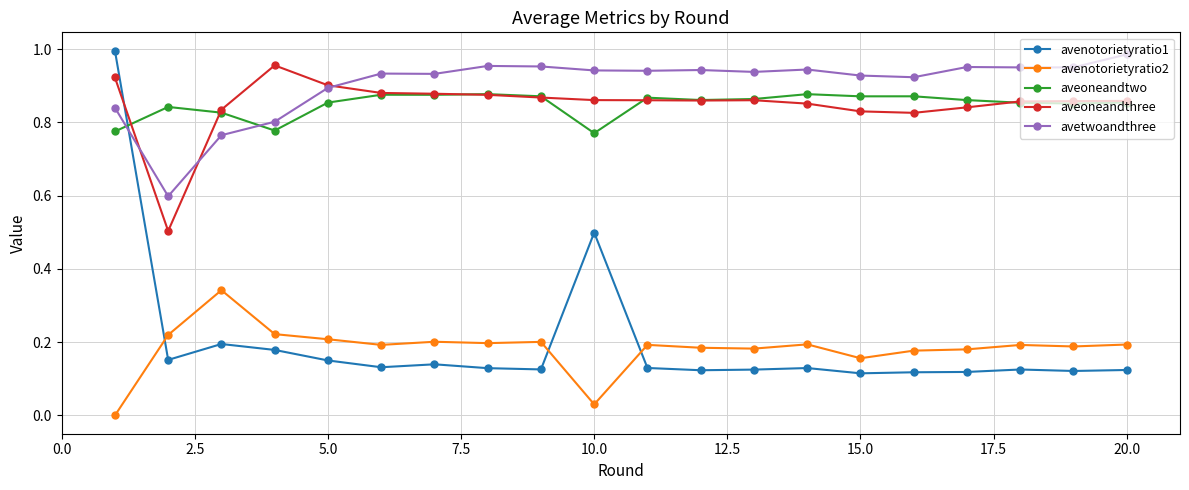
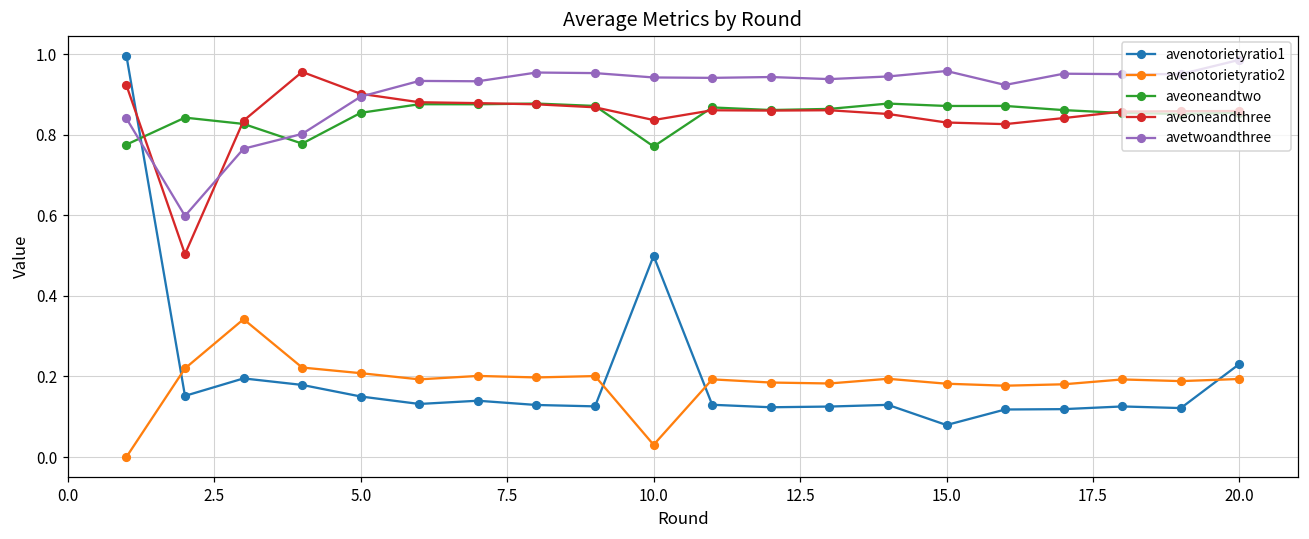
aveoneandthree, 10.0: 0.86 -> 0.84
avenotorietyratio1, 15.0: 0.12 -> 0.08
avenotorietyratio2, 15.0: 0.16 -> 0.18
avetwoandthree, 15.0: 0.93 -> 0.96
avenotorietyratio1, 20.0: 0.12 -> 0.23
